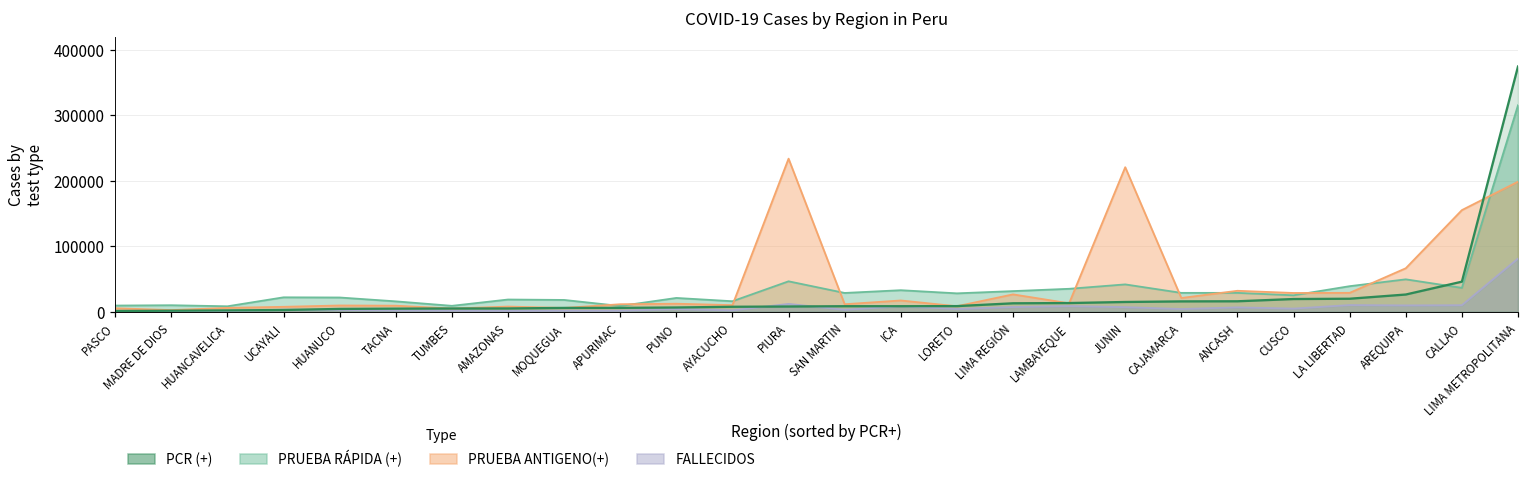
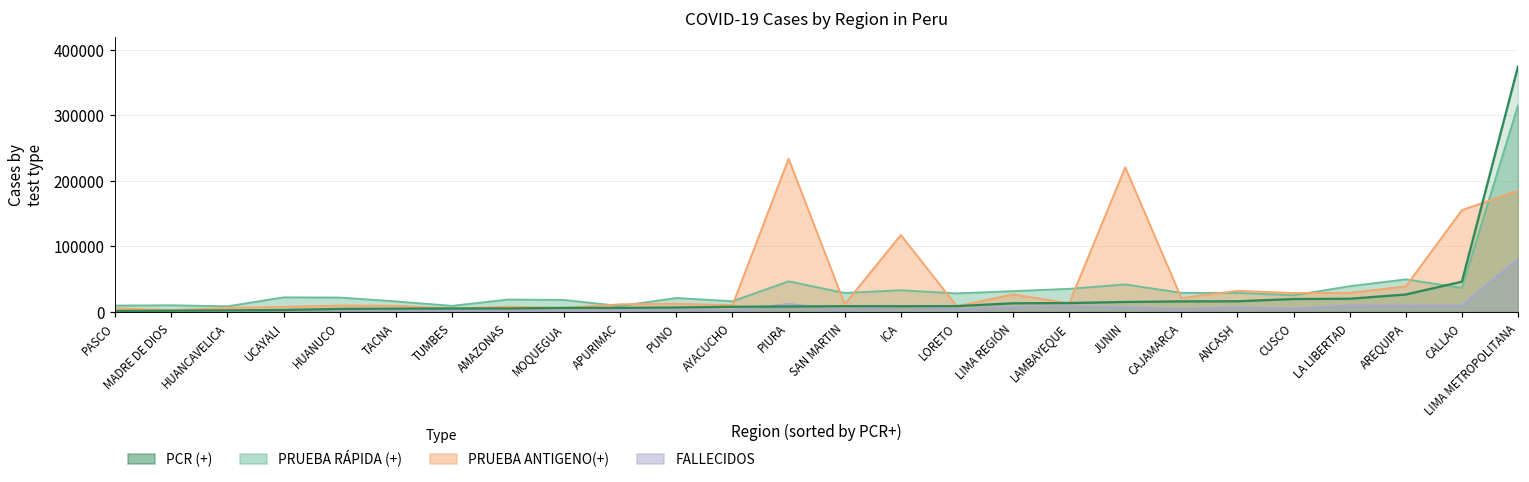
PRUEBA ANTIGENO(+), ICA: 20000 -> 120000
PRUEBA ANTIGENO(+), AREQUIPA: 70000 -> 40000
PRUEBA ANTIGENO(+), LIMA METROPOLITANA: 200000 -> 180000
